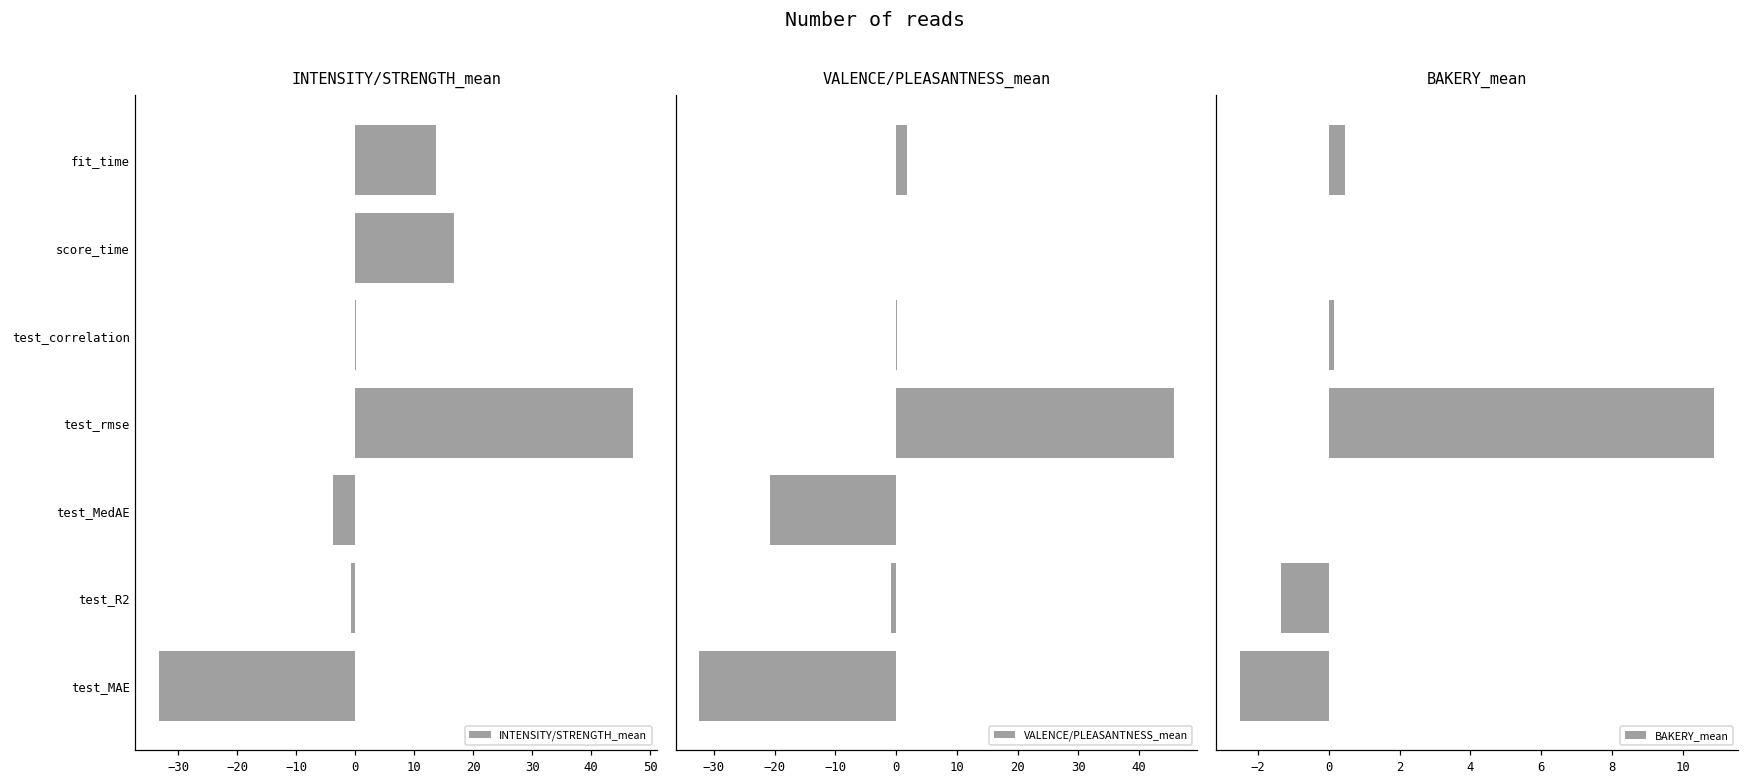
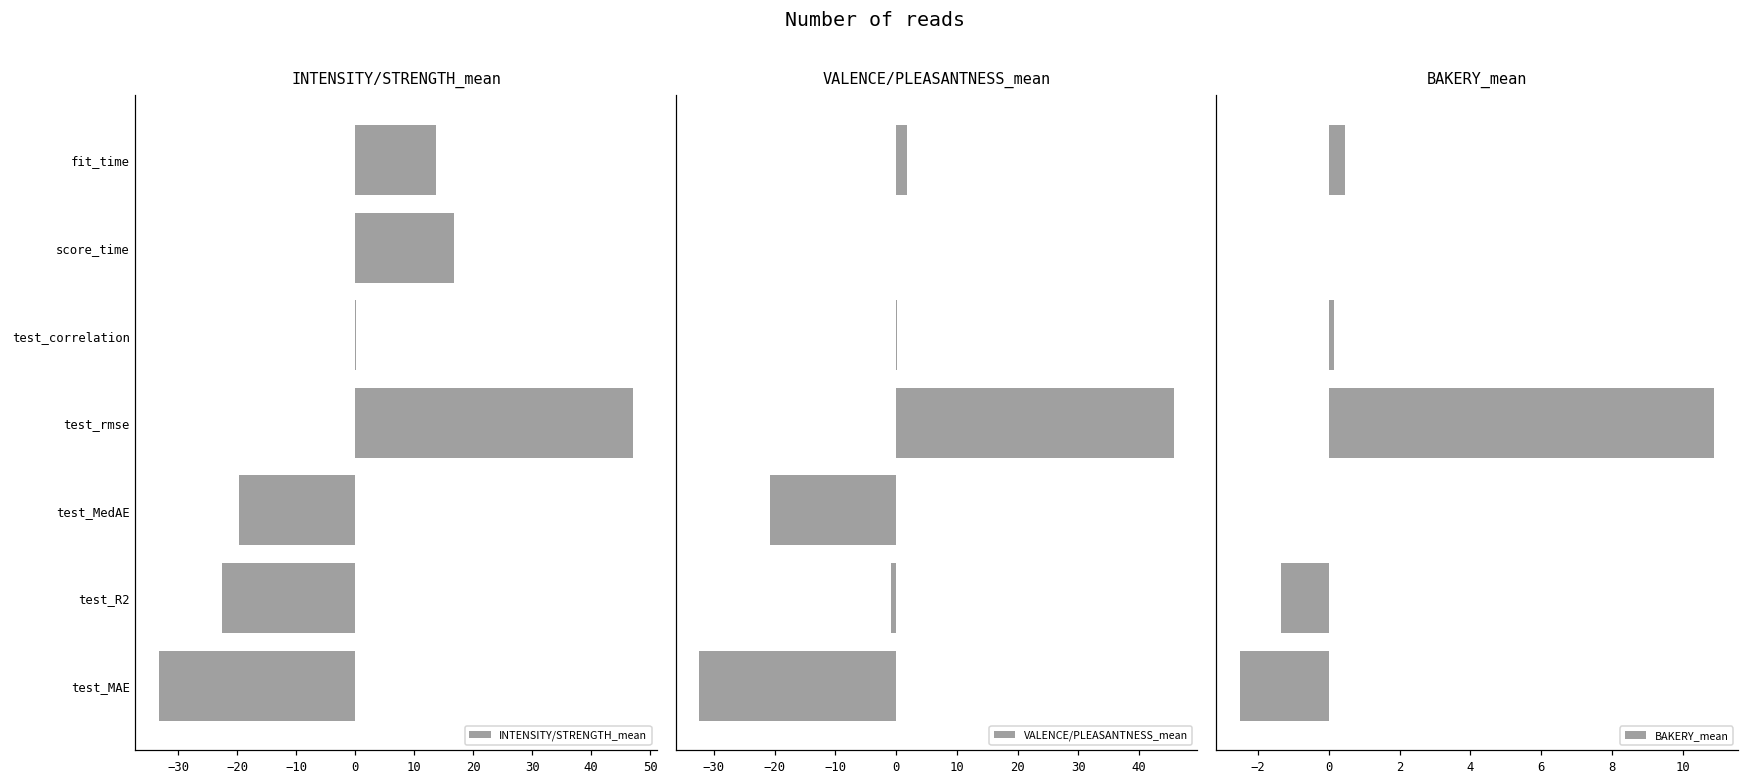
INTENSITY/STRENGTH_mean, test_MedAE: -4 -> -20
INTENSITY/STRENGTH_mean, test_R2: -1 -> -23
